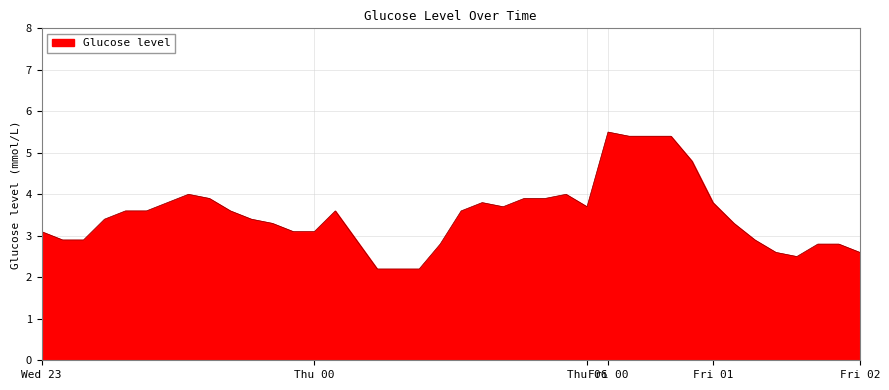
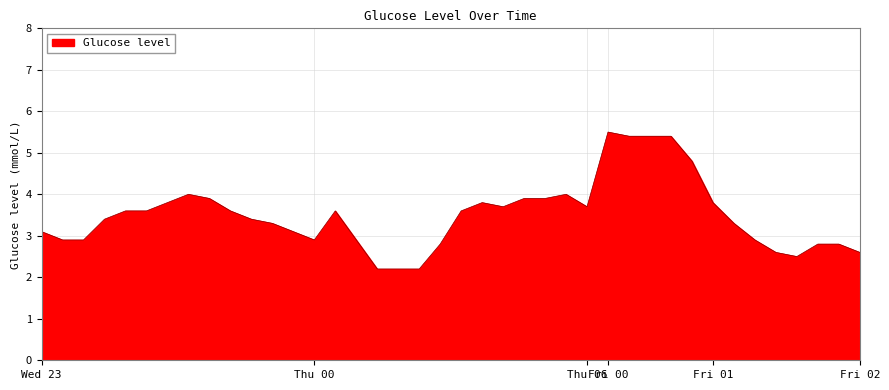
Thu 00: 3.1 -> 2.9
